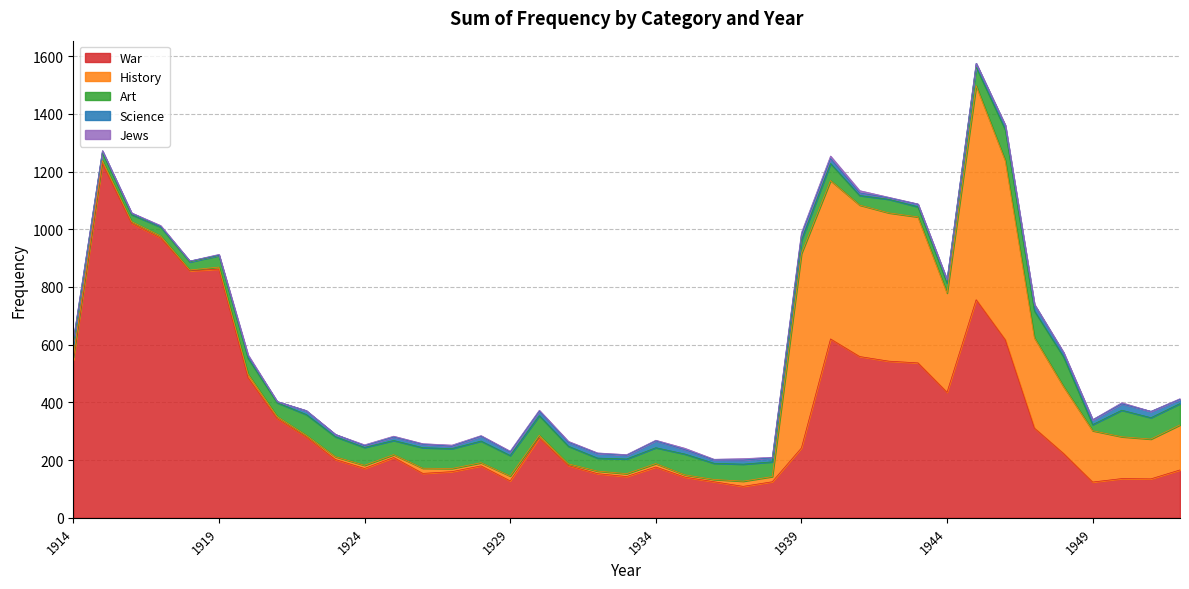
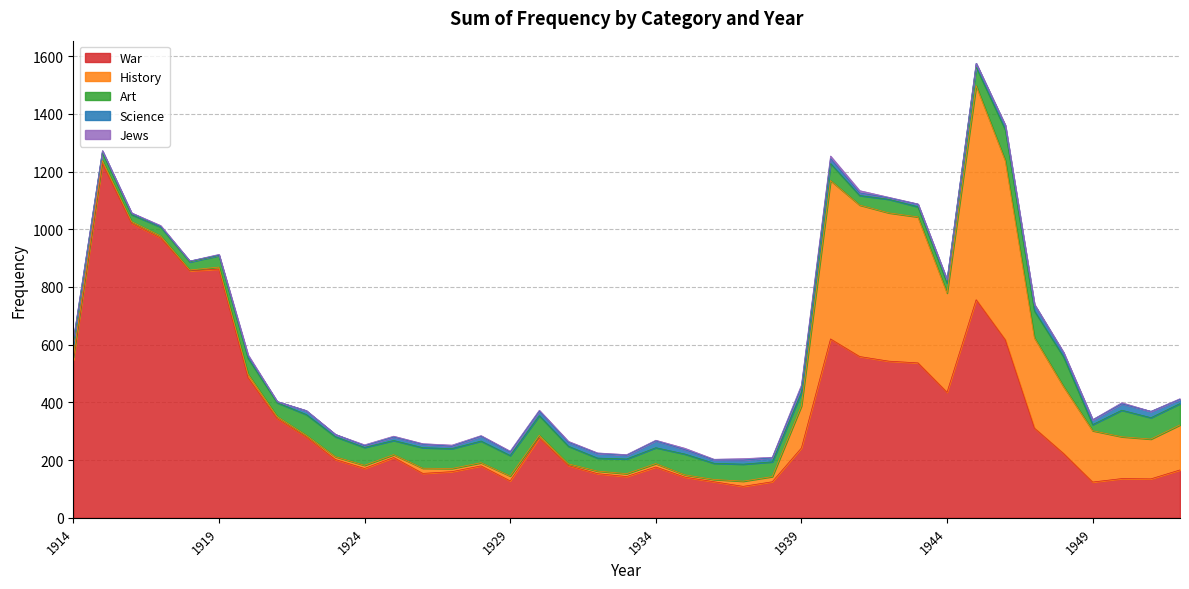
History, 1939: 670 -> 150
